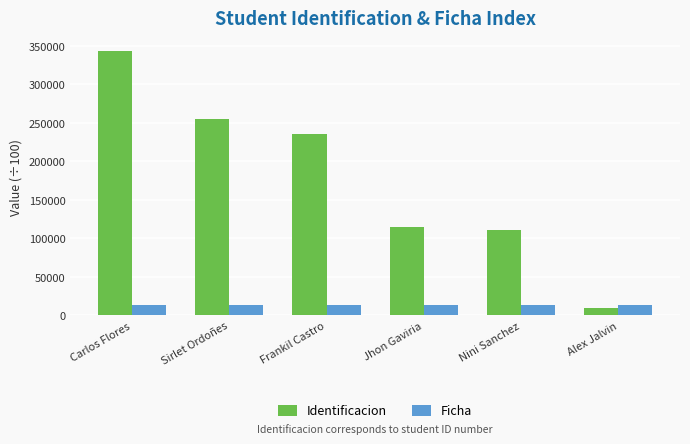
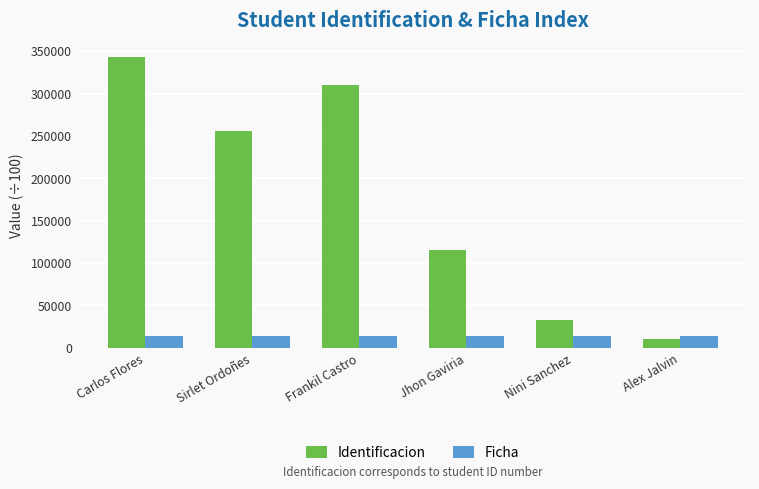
Identificacion, Frankil Castro: 240000 -> 310000
Identificacion, Nini Sanchez: 110000 -> 30000
